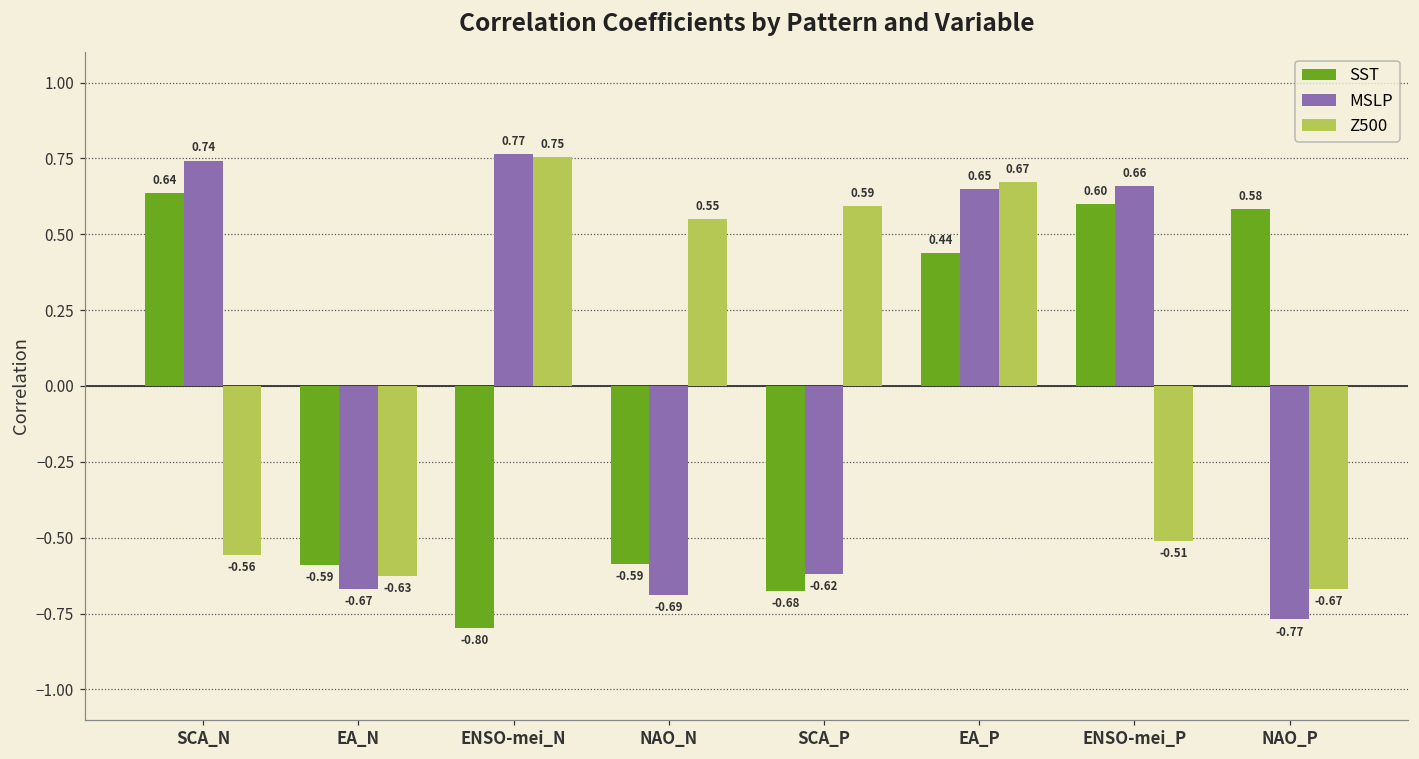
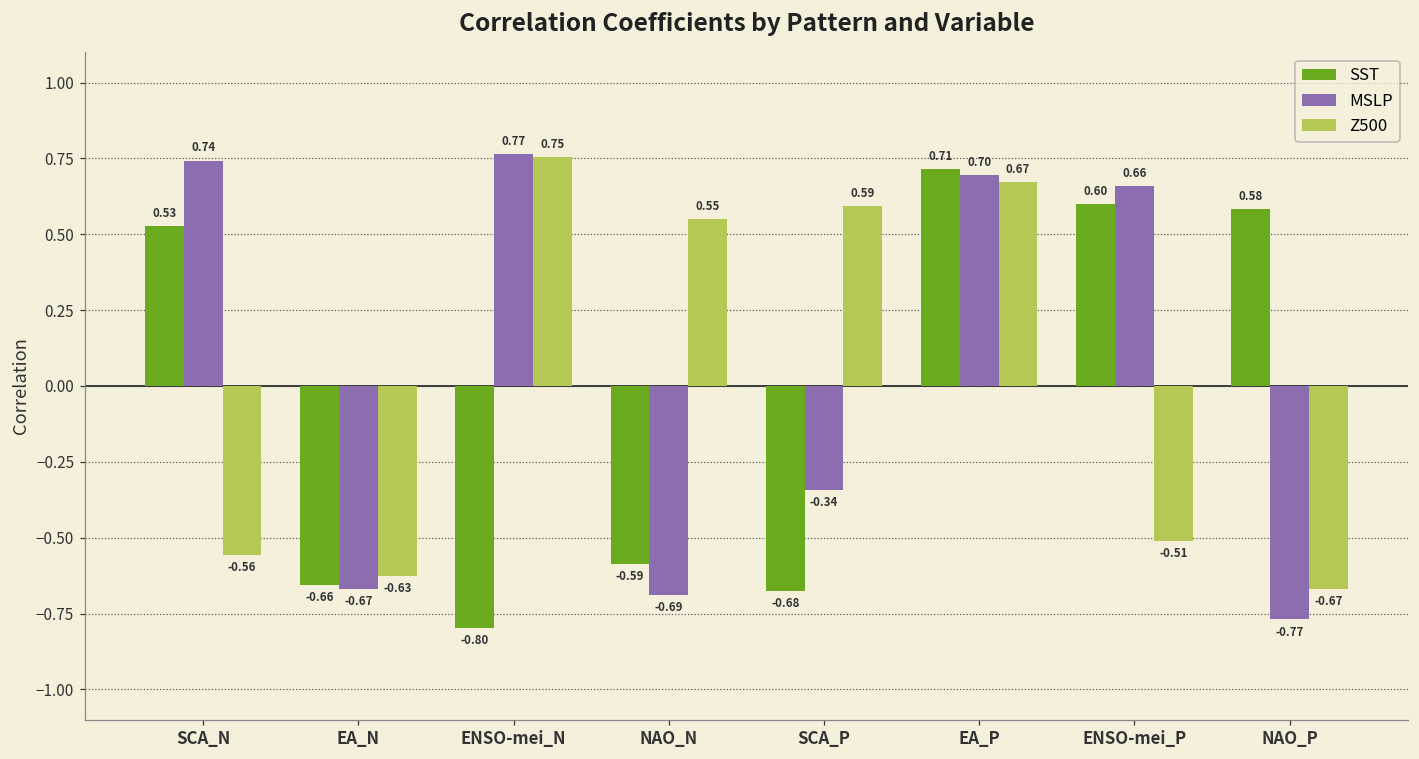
SST, SCA_N: 0.64 -> 0.53
SST, EA_N: -0.59 -> -0.66
MSLP, SCA_P: -0.62 -> -0.34
SST, EA_P: 0.44 -> 0.71
MSLP, EA_P: 0.65 -> 0.70
